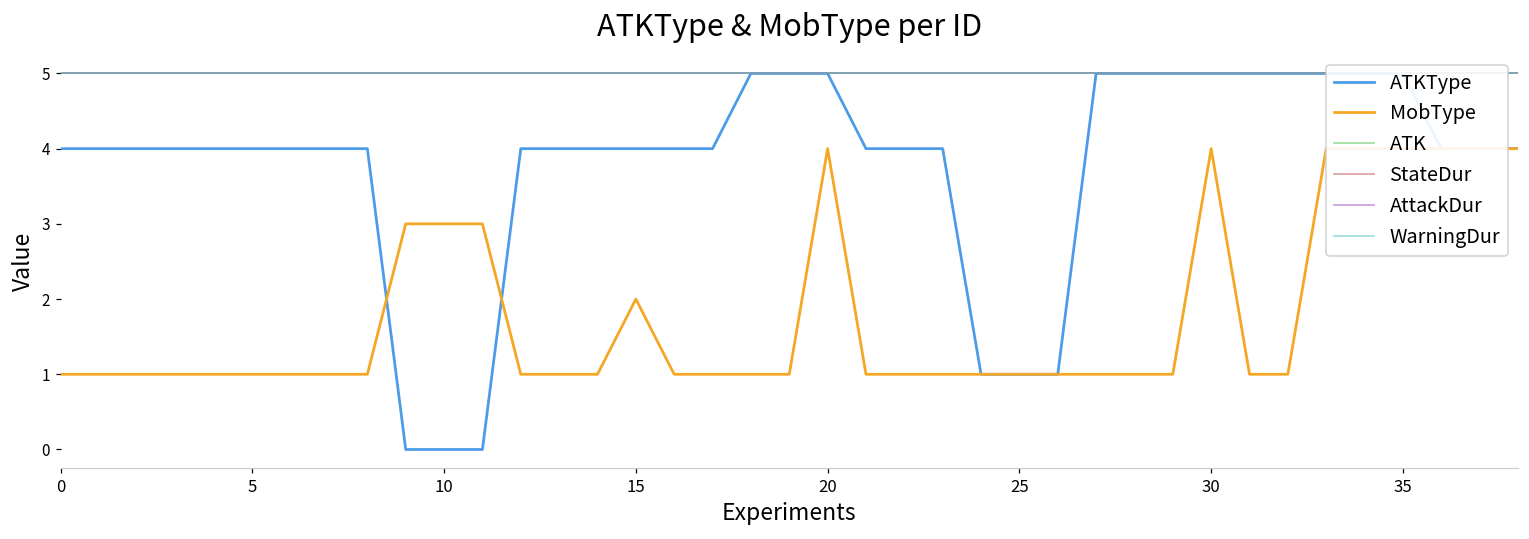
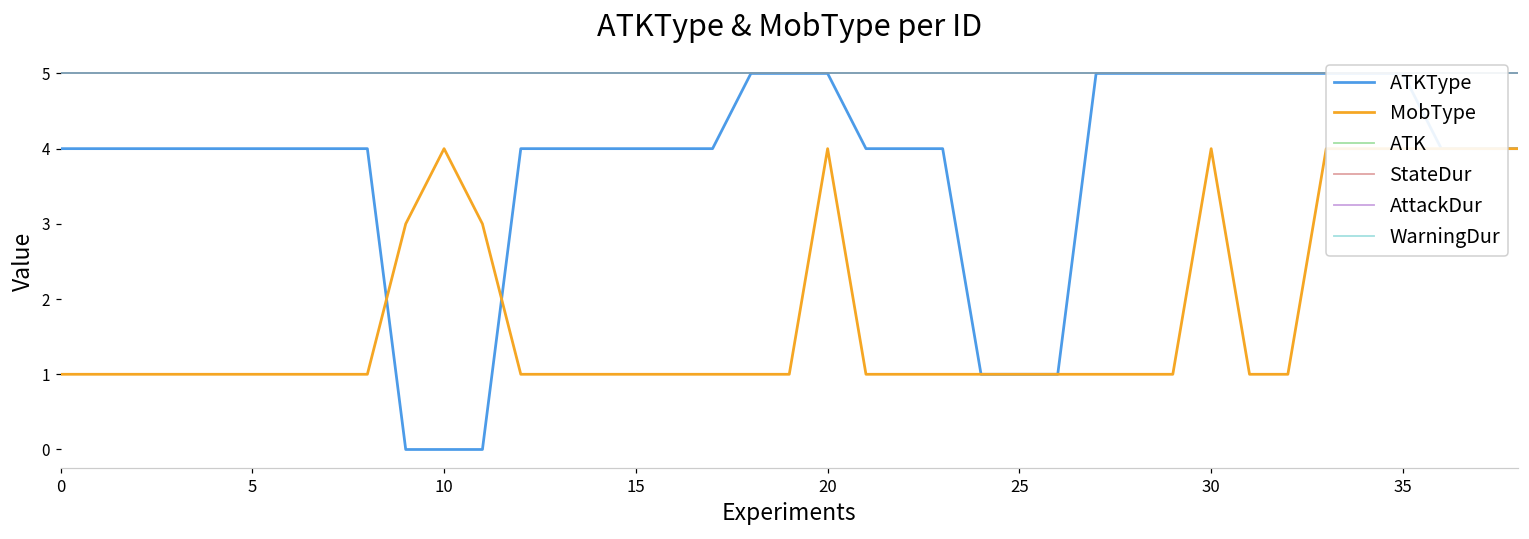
MobType, 10: 3 -> 4
MobType, 15: 2 -> 1
